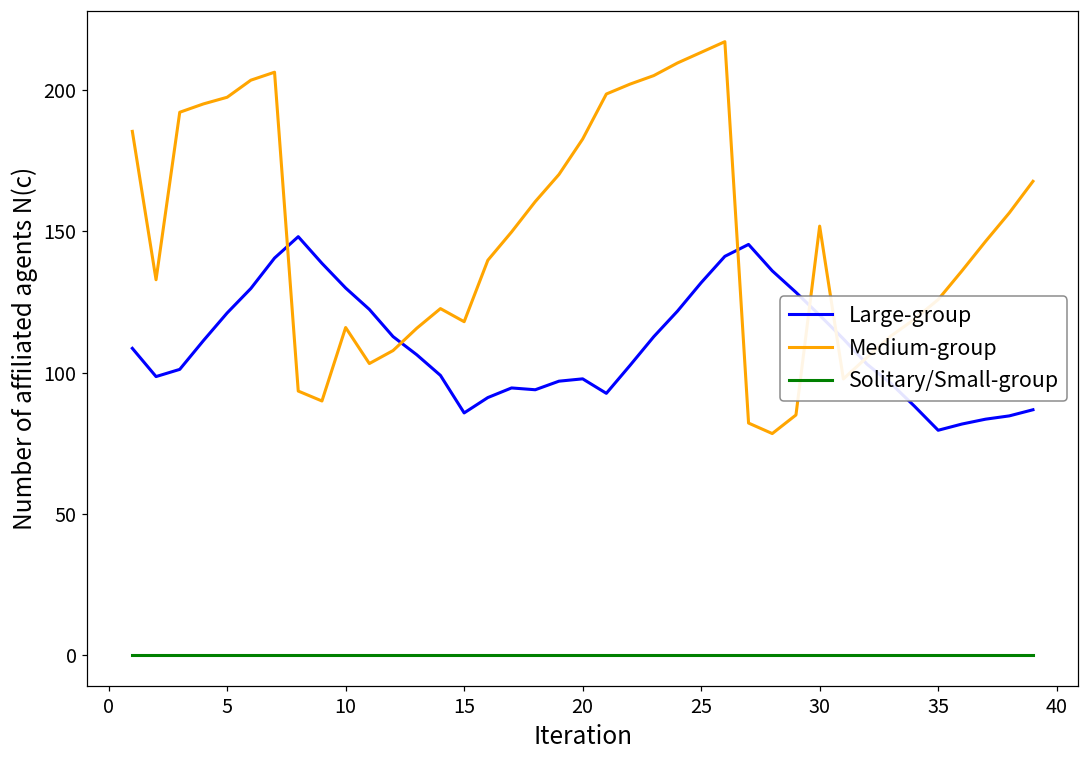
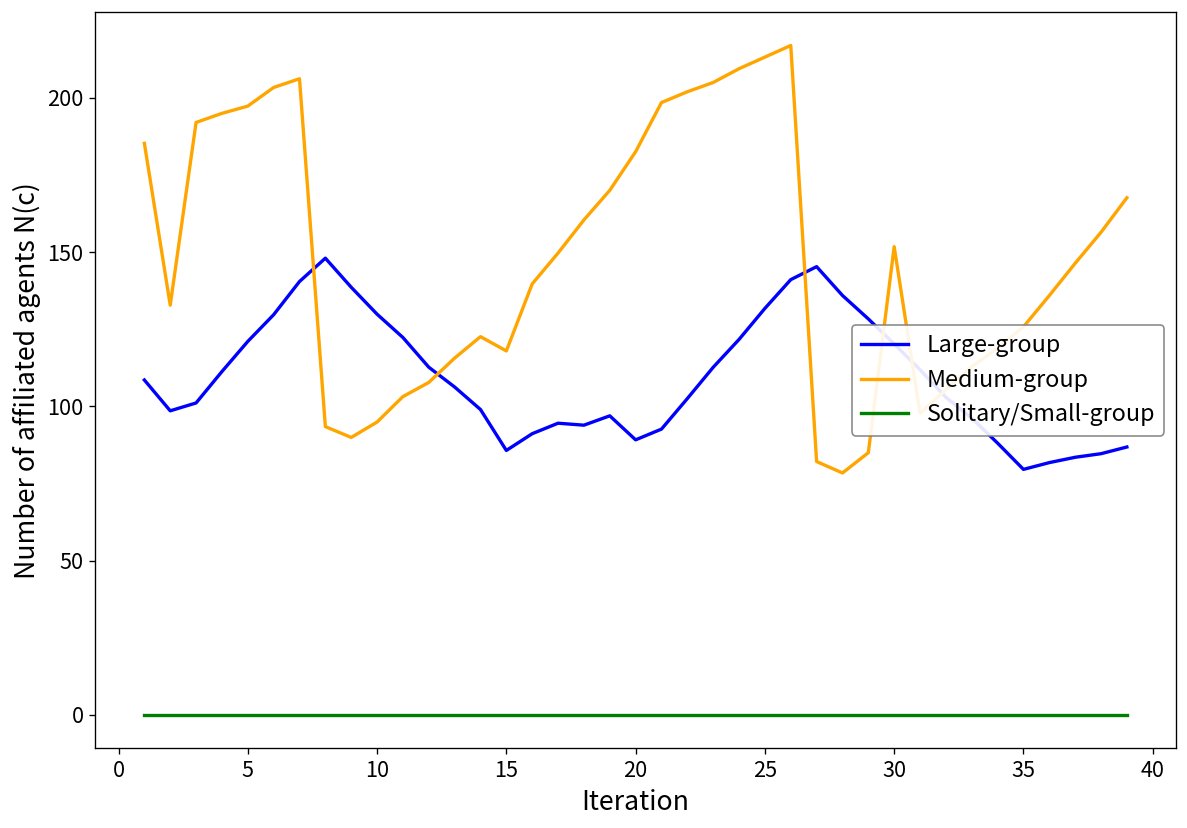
Medium-group, 10: 116 -> 95
Large-group, 20: 98 -> 89
